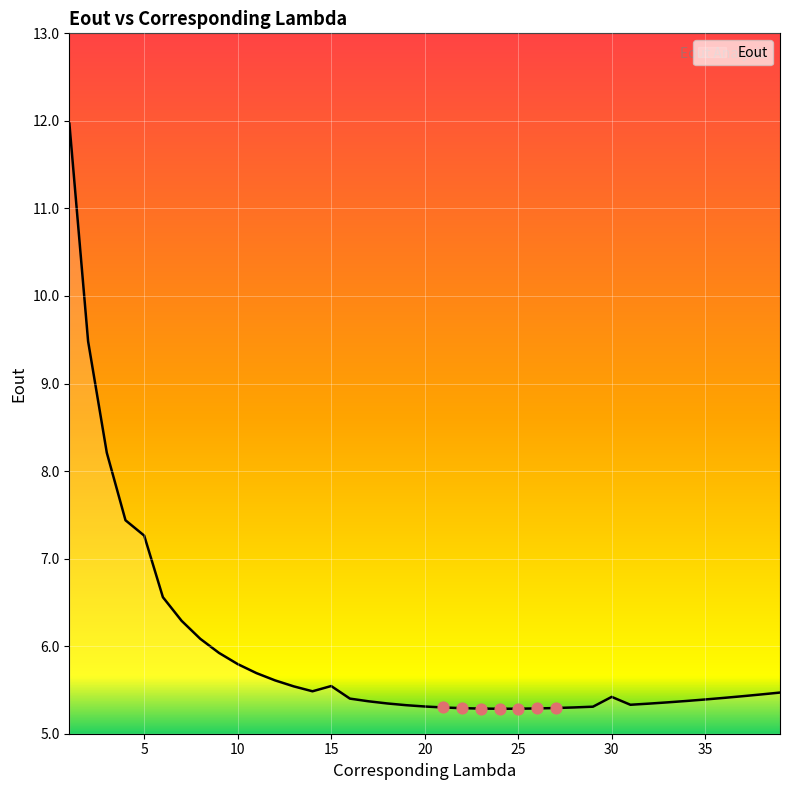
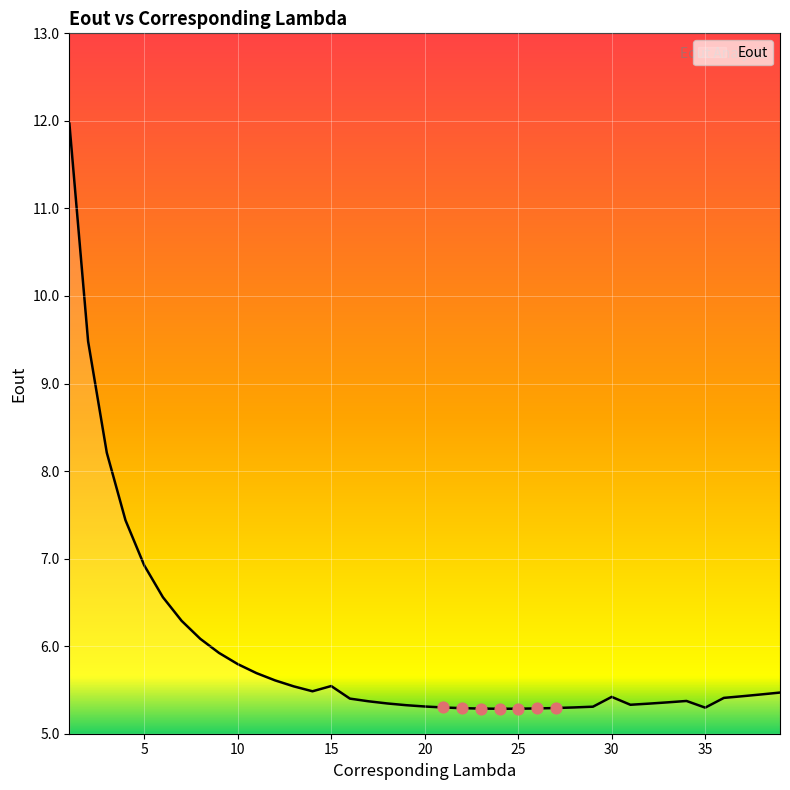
Eout, 5: 7.3 -> 6.9
Eout, 35: 5.4 -> 5.3
